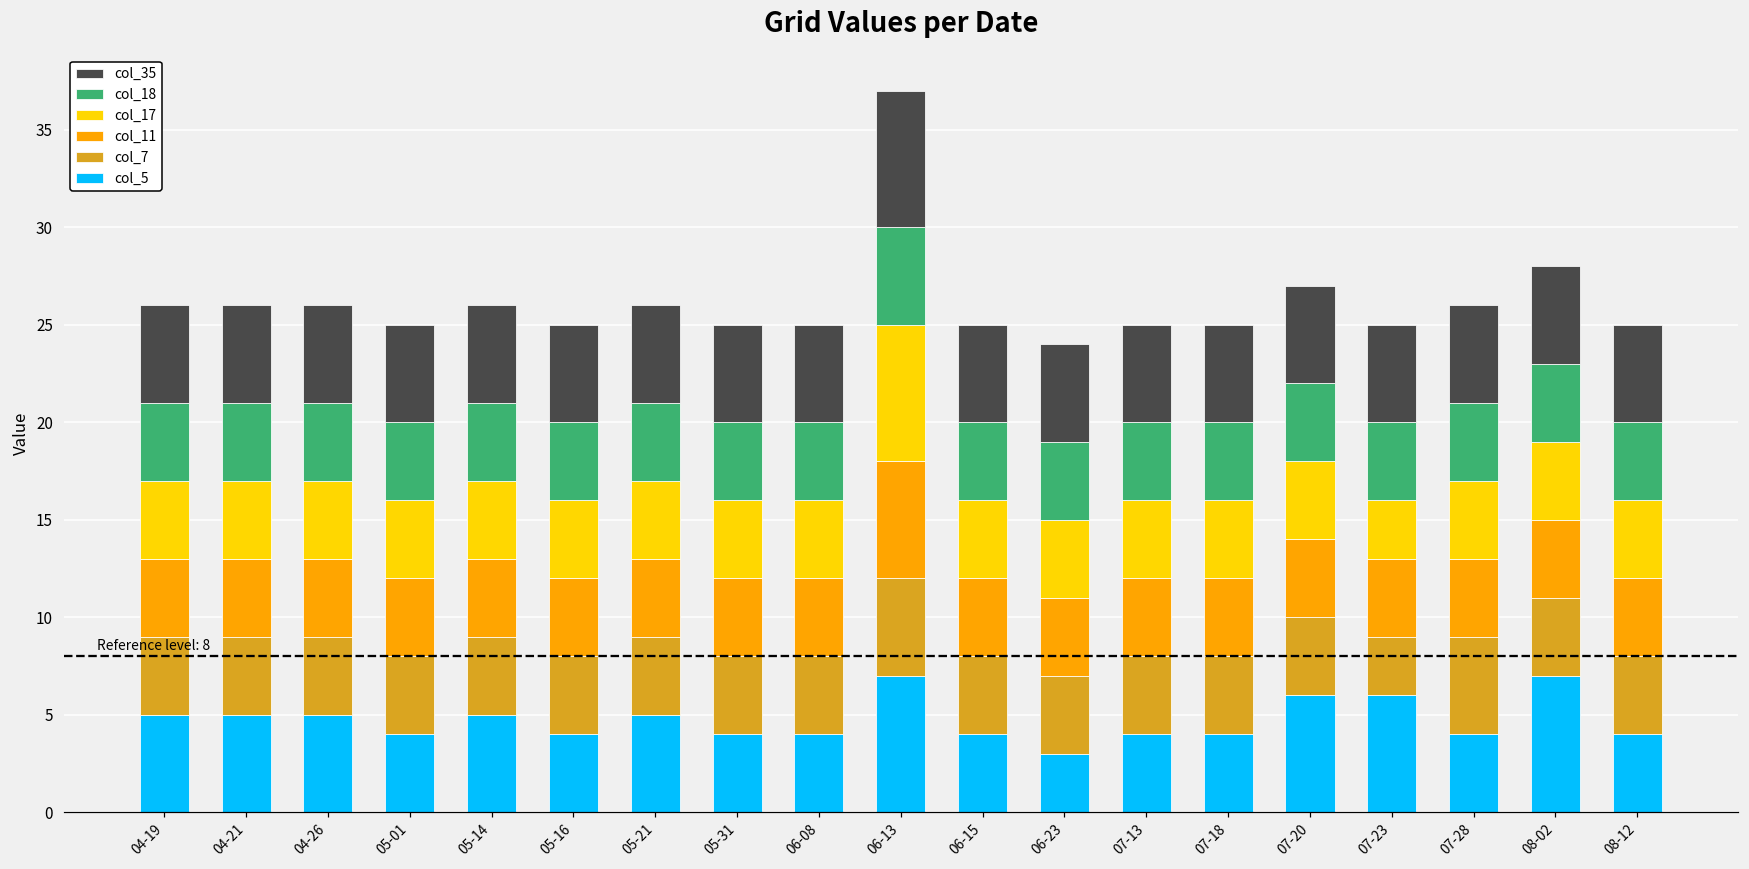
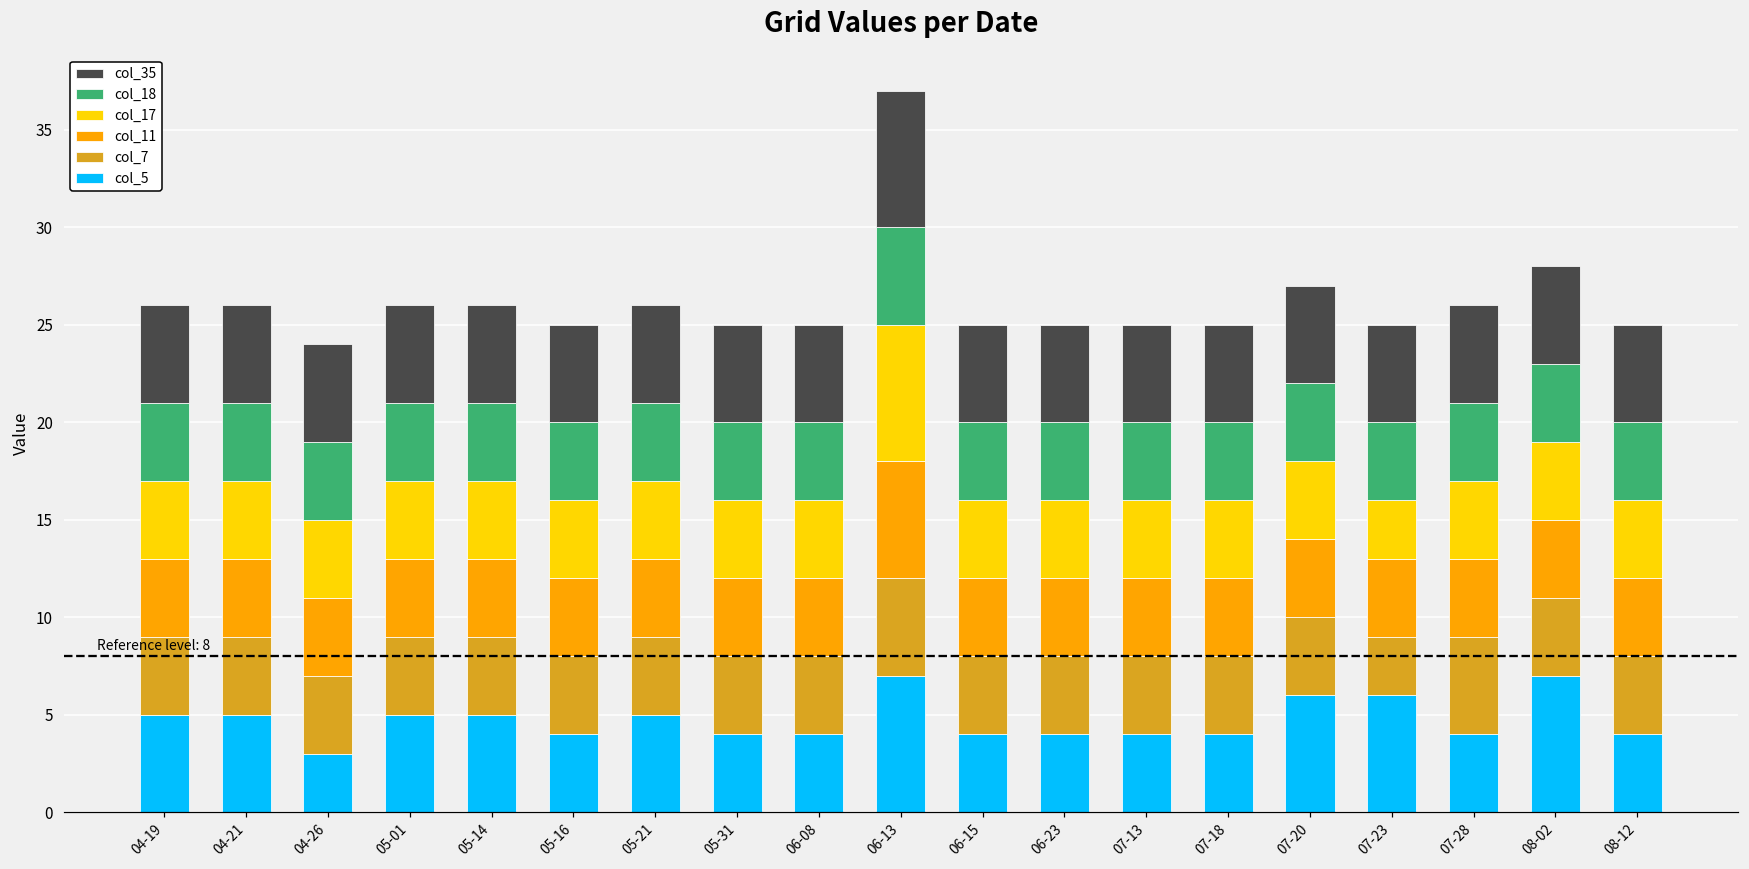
col_5, 04-26: 5 -> 3
col_5, 05-01: 4 -> 5
col_5, 06-23: 3 -> 4
